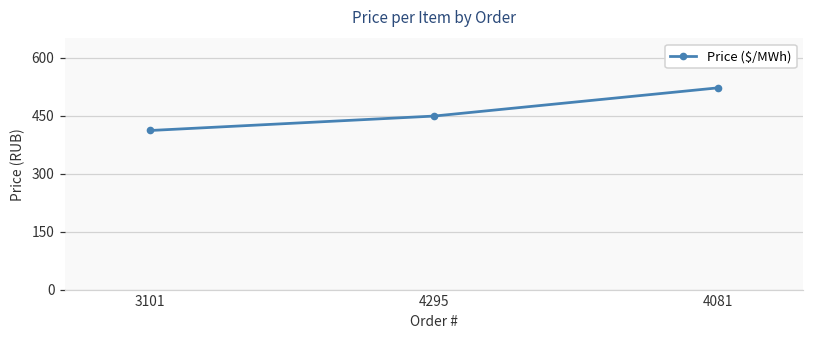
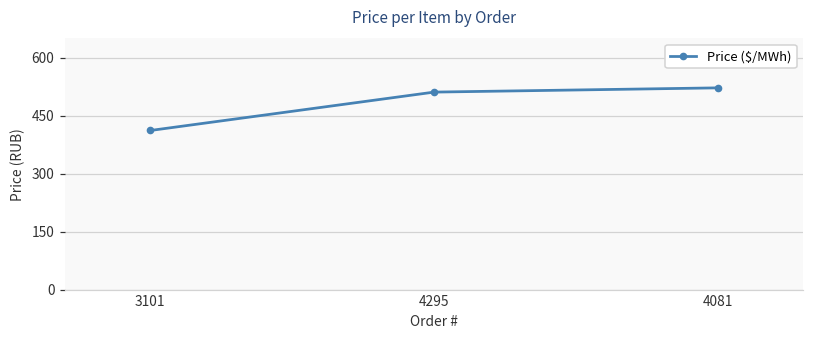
4295: 450 -> 510
